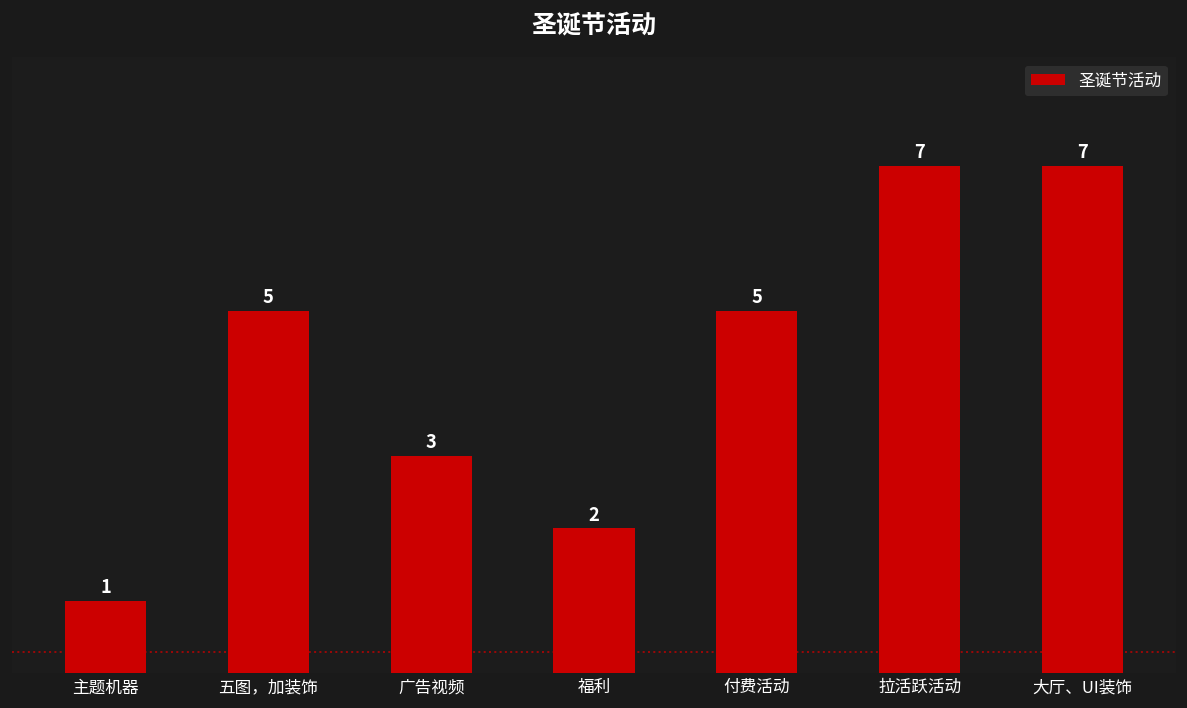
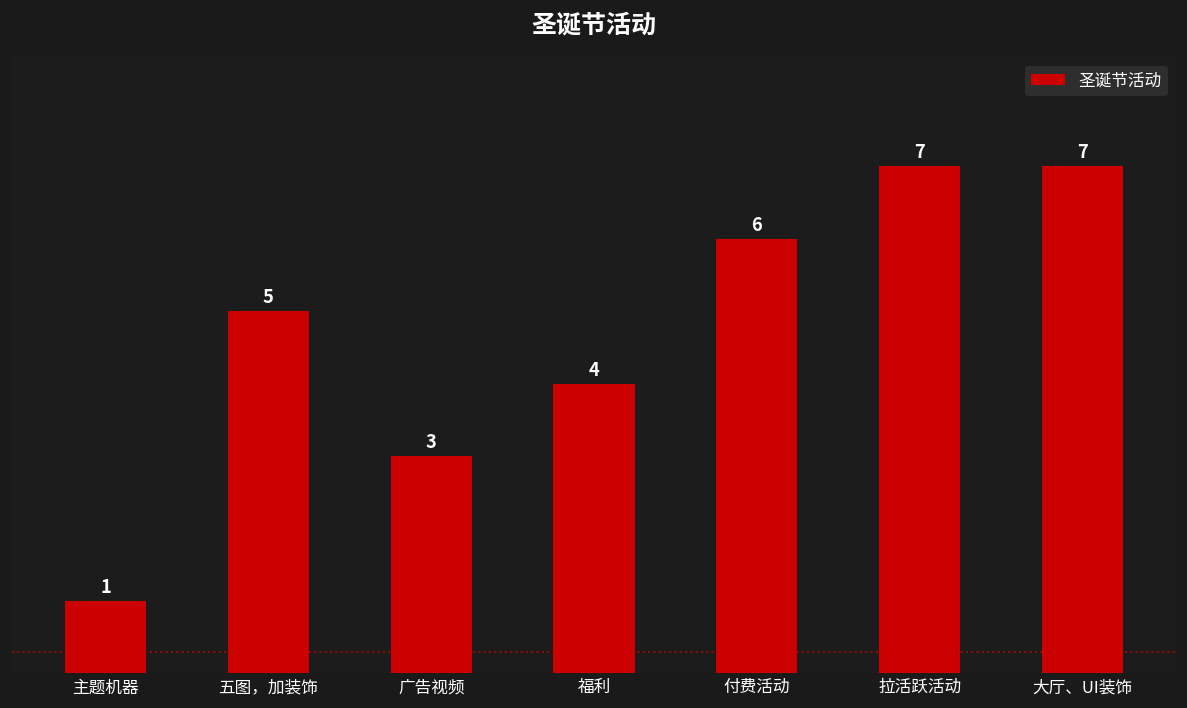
福利: 2 -> 4
付费活动: 5 -> 6
